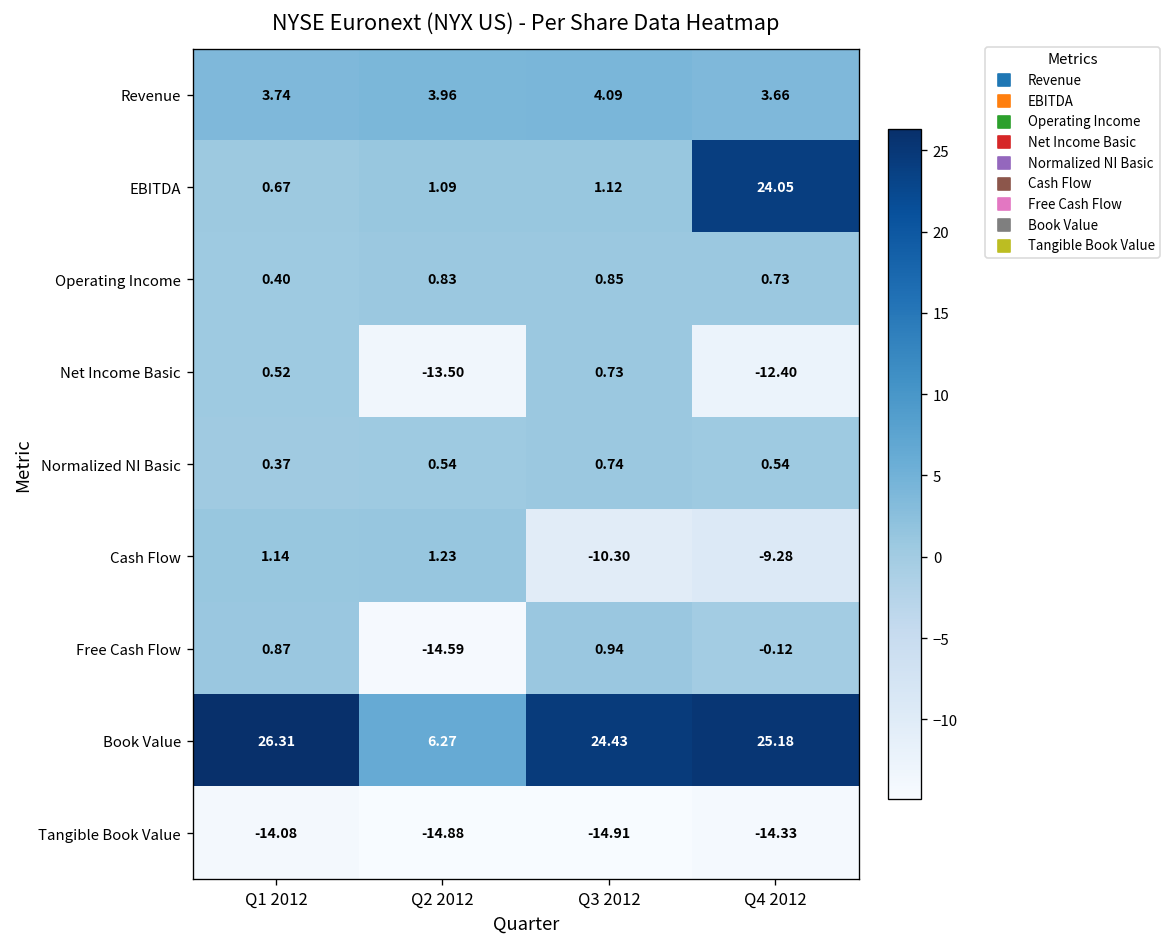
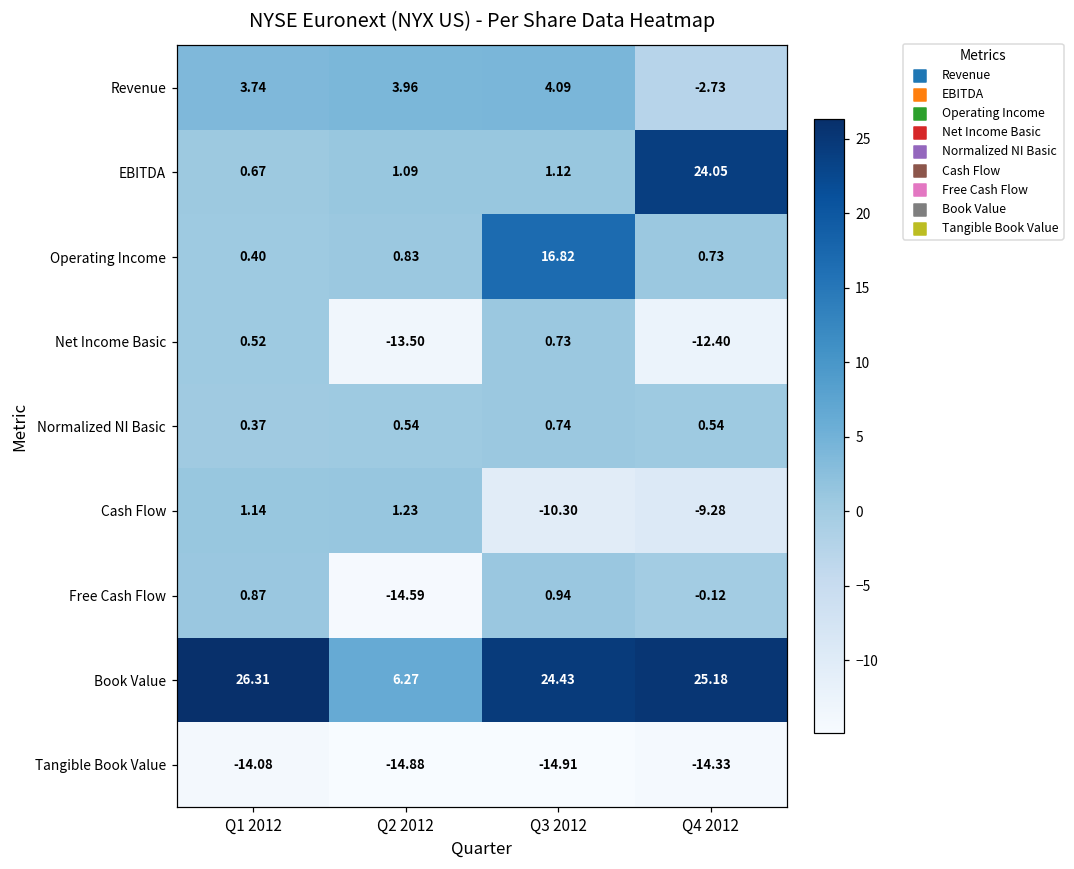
Revenue, Q4 2012: 3.66 -> -2.73
Operating Income, Q3 2012: 0.85 -> 16.82
